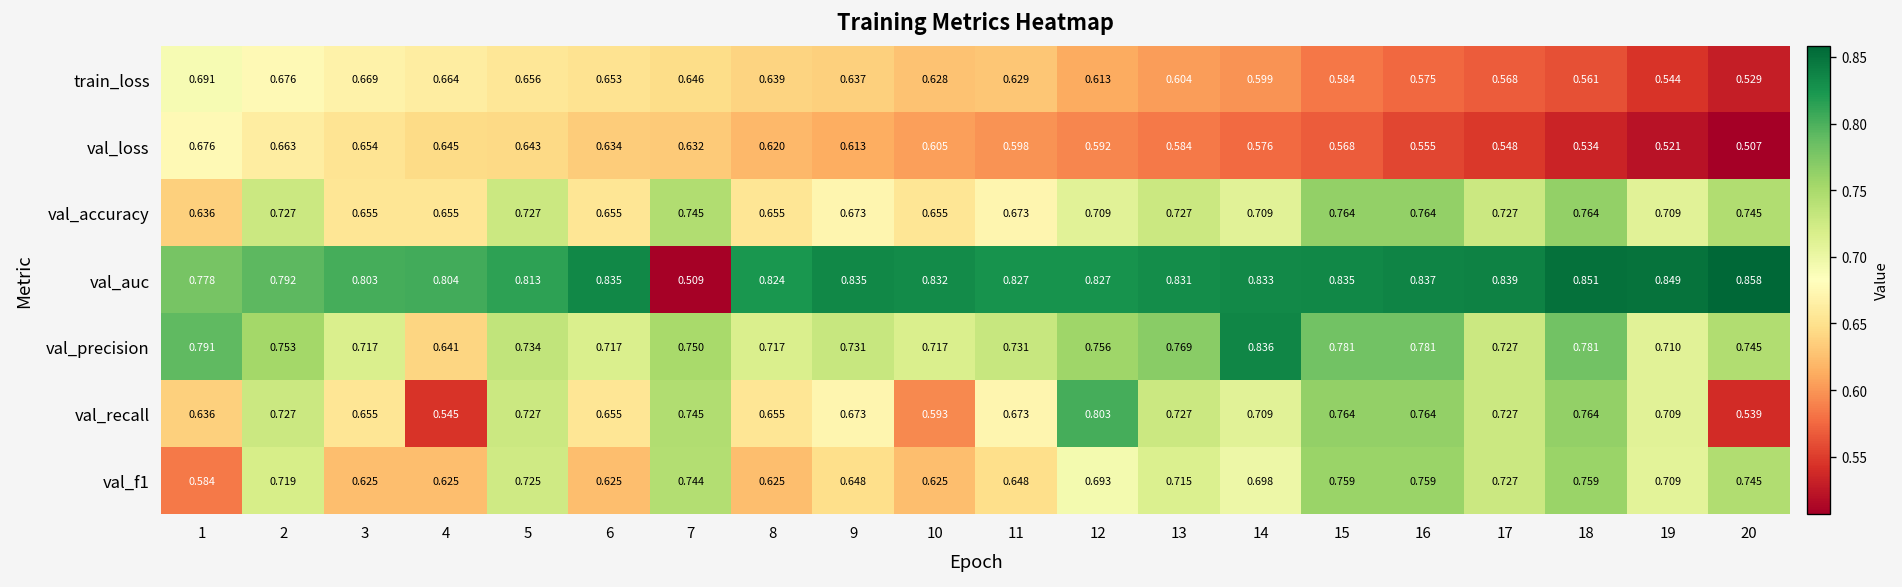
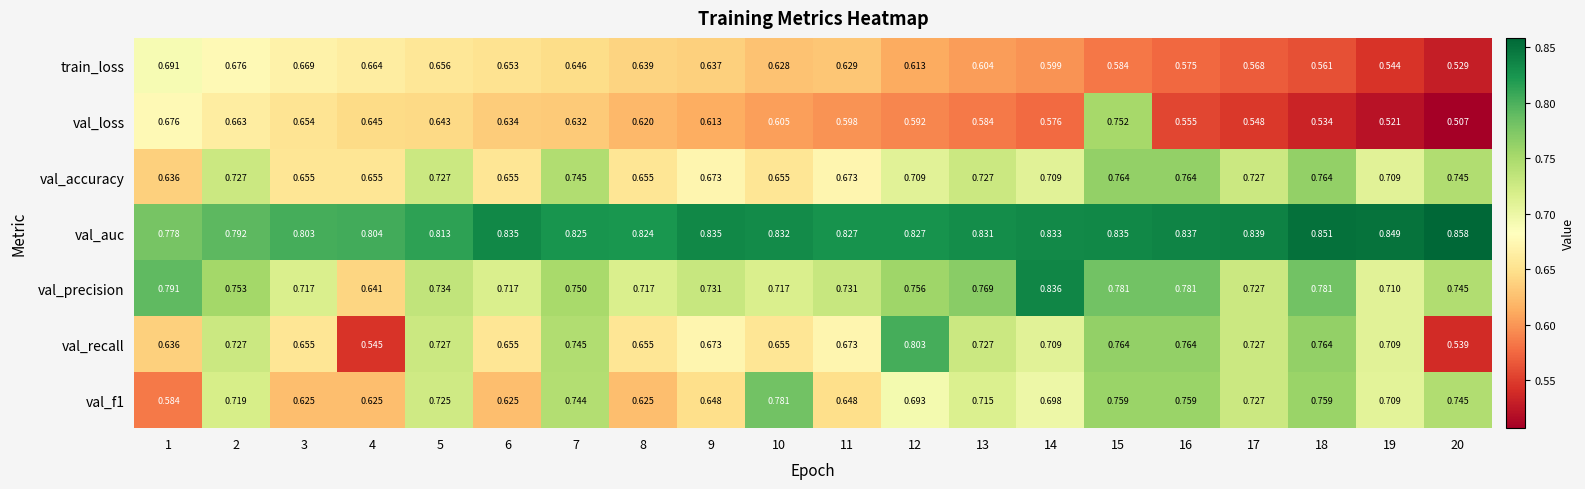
val_loss, 15: 0.568 -> 0.752
val_auc, 7: 0.509 -> 0.825
val_recall, 10: 0.593 -> 0.655
val_f1, 10: 0.625 -> 0.781
